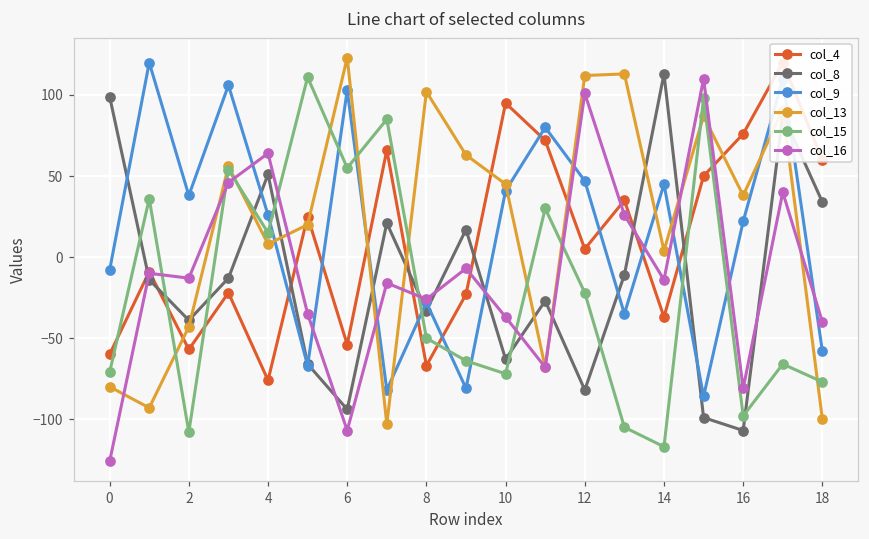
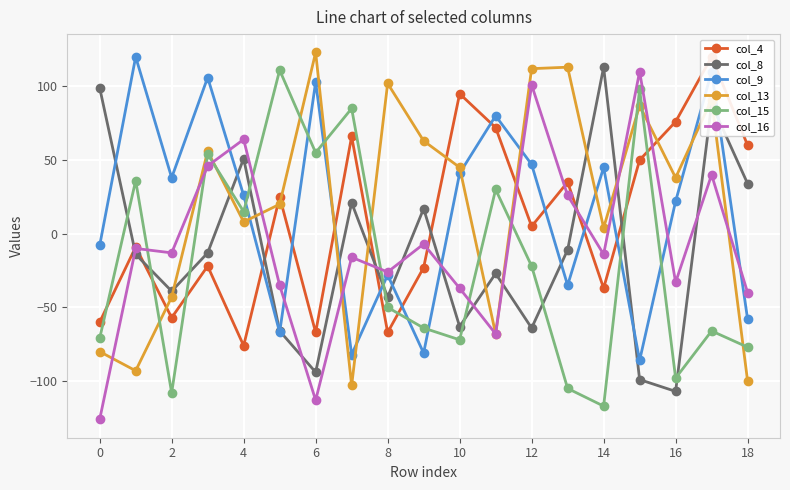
col_4, 6: -54 -> -67
col_16, 6: -107 -> -113
col_8, 8: -33 -> -43
col_8, 12: -82 -> -64
col_16, 16: -81 -> -33
